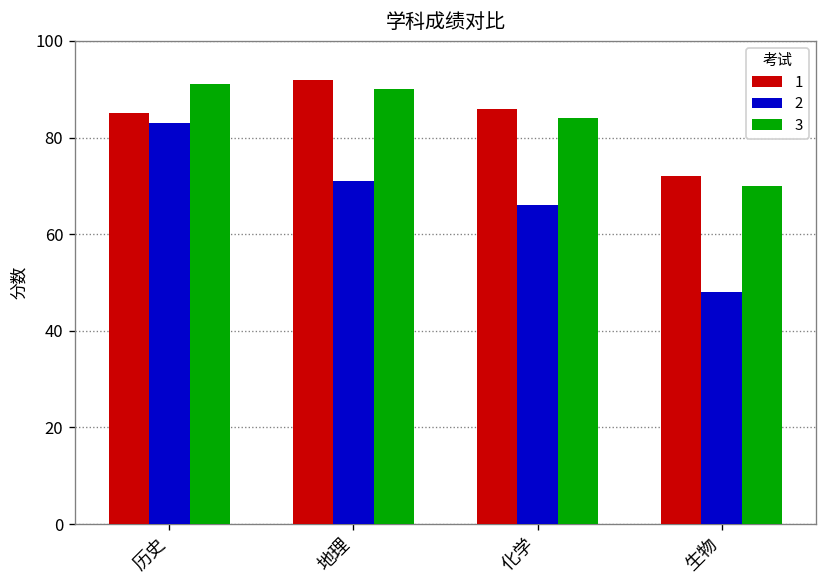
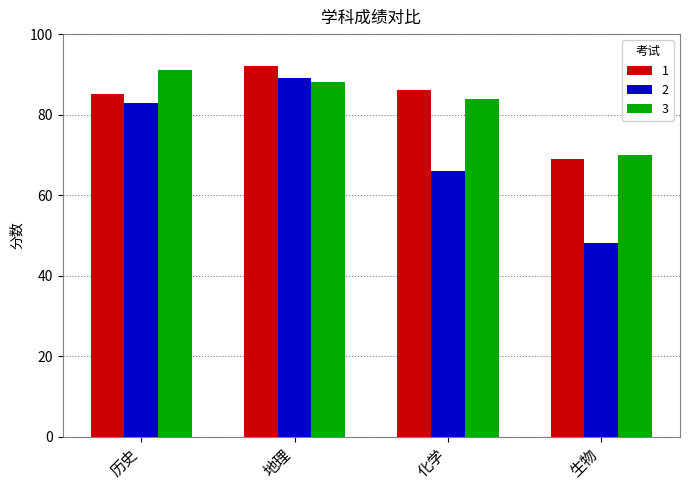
2, 地理: 71 -> 89
3, 地理: 90 -> 88
1, 生物: 72 -> 69
